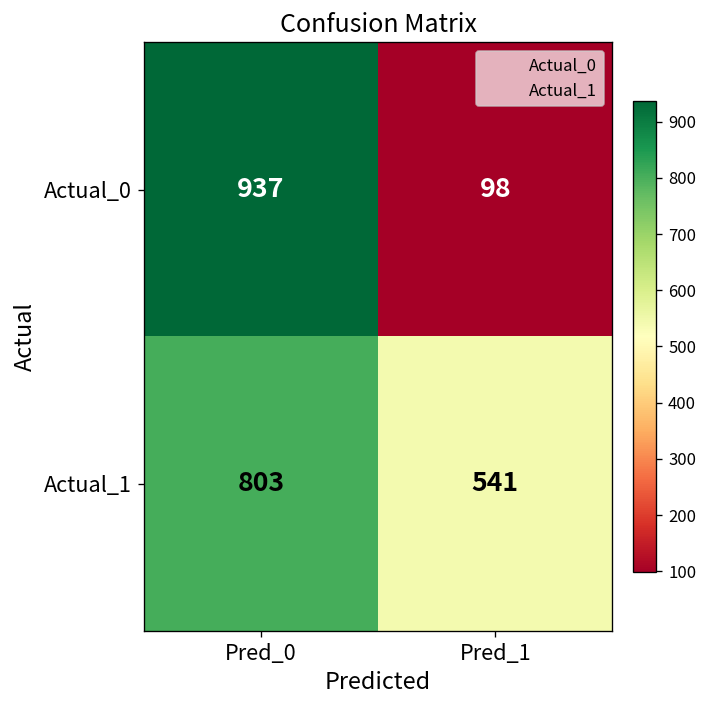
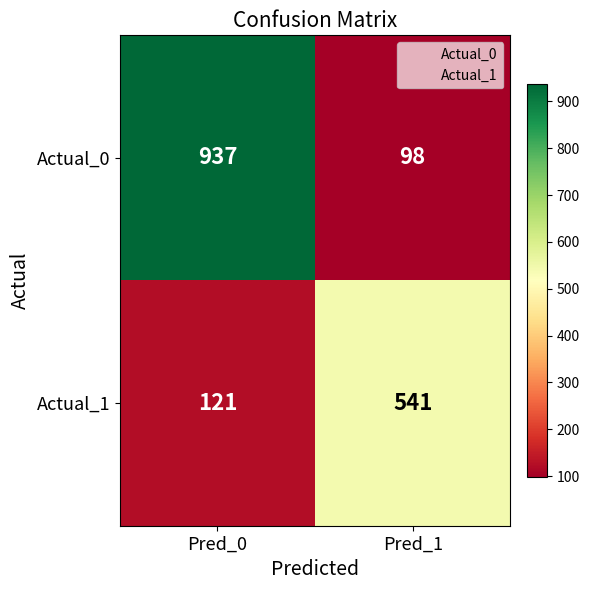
Actual_1, Pred_0: 803 -> 121
